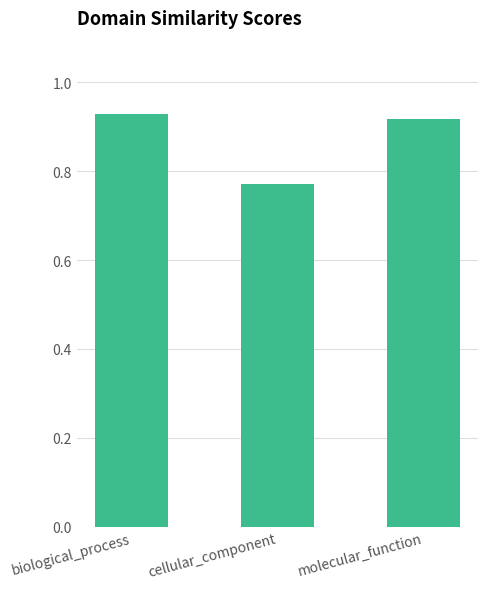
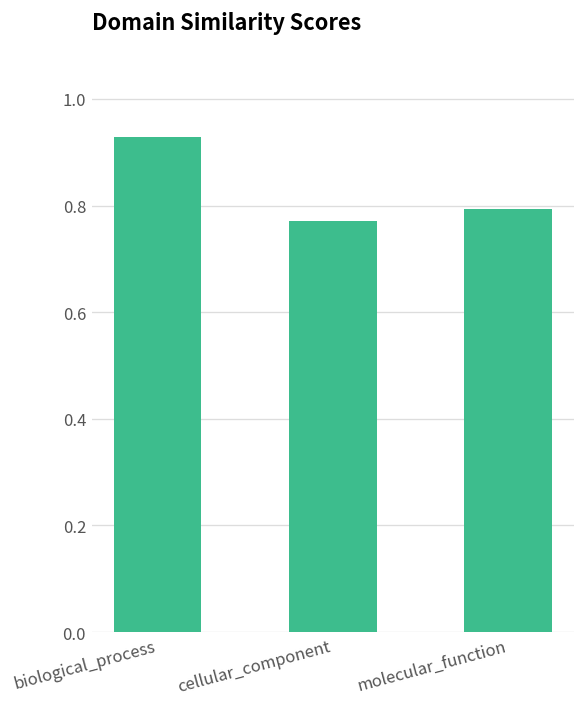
molecular_function: 0.92 -> 0.79
